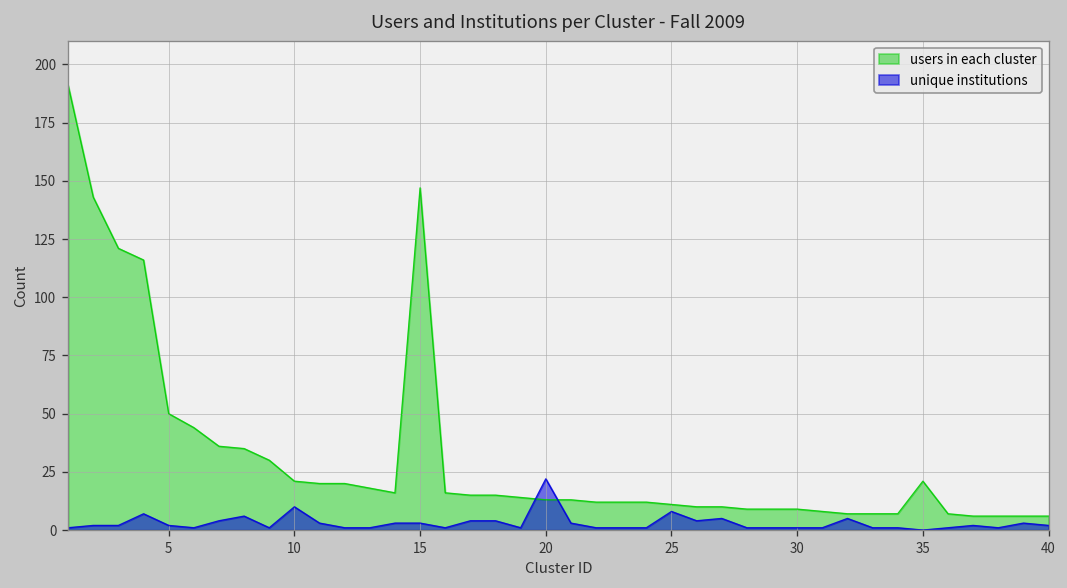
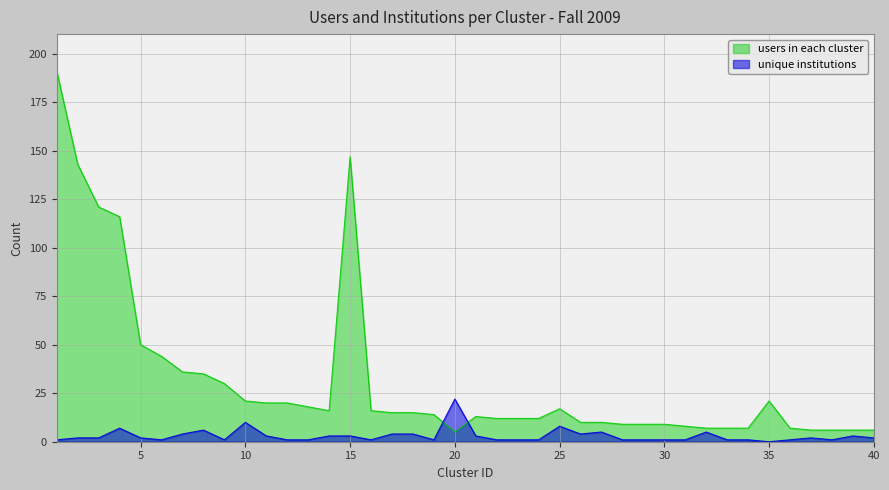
users in each cluster, 20: 13 -> 5
users in each cluster, 25: 11 -> 17
